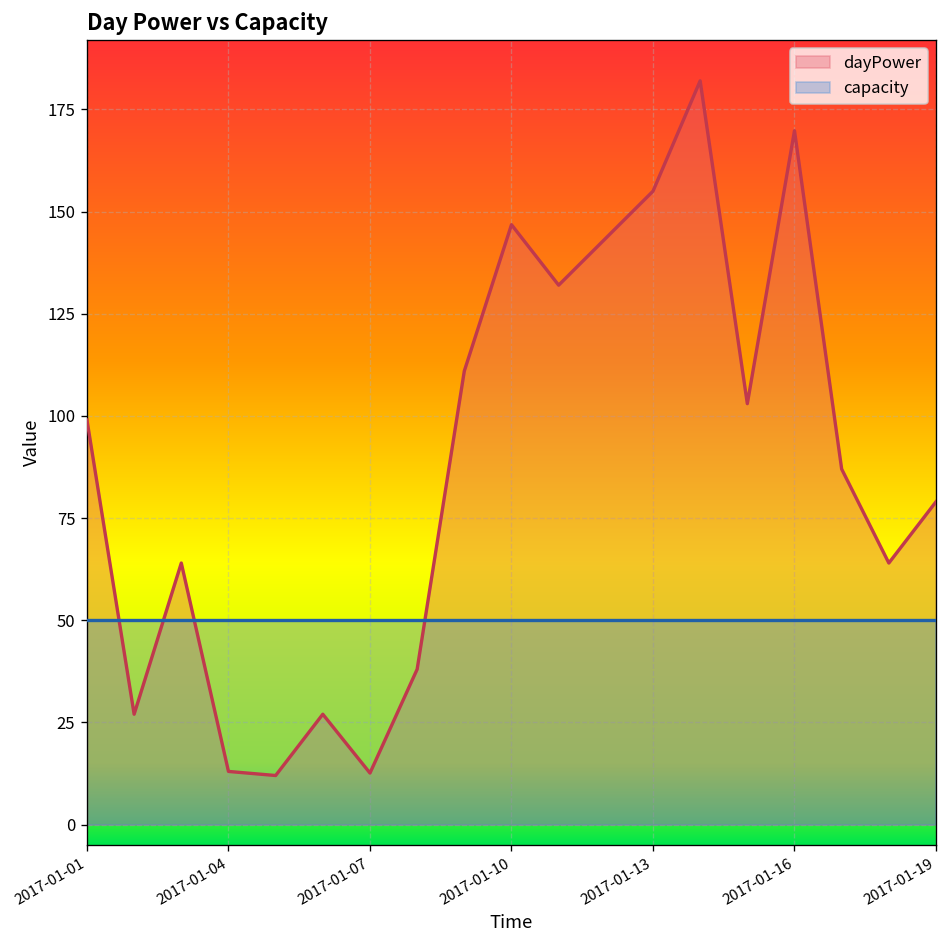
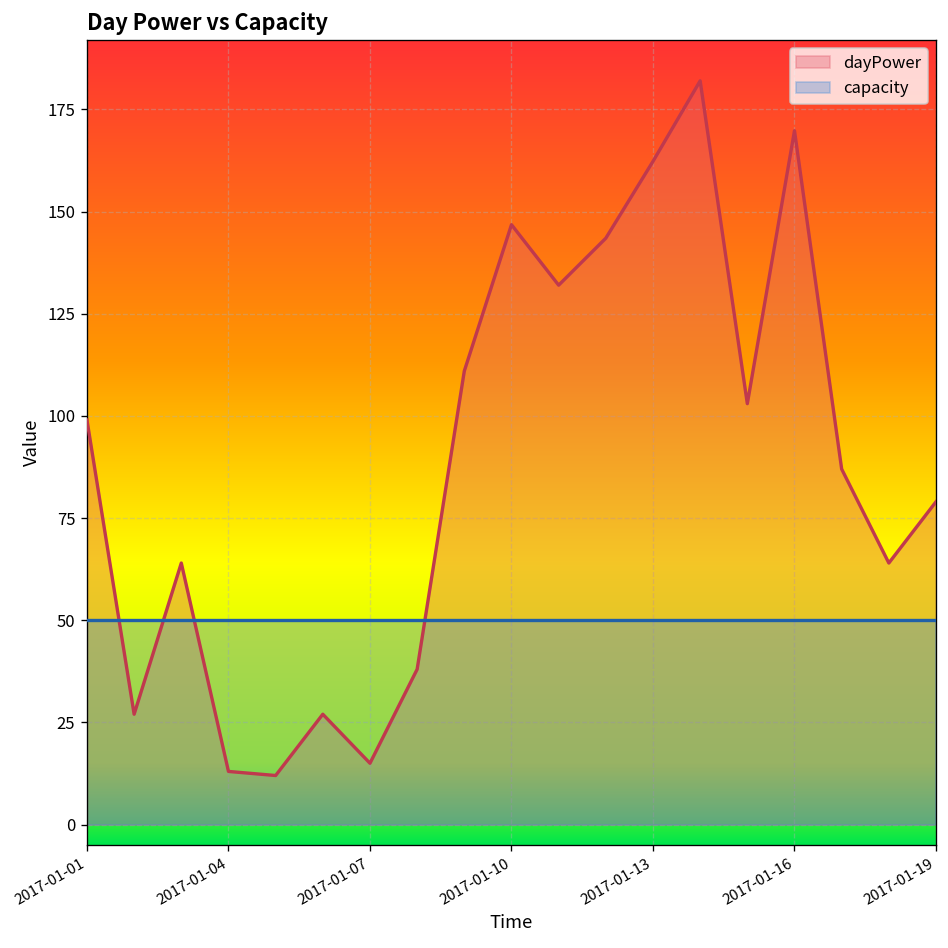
dayPower, 2017-01-07: 13 -> 15
dayPower, 2017-01-13: 155 -> 162
